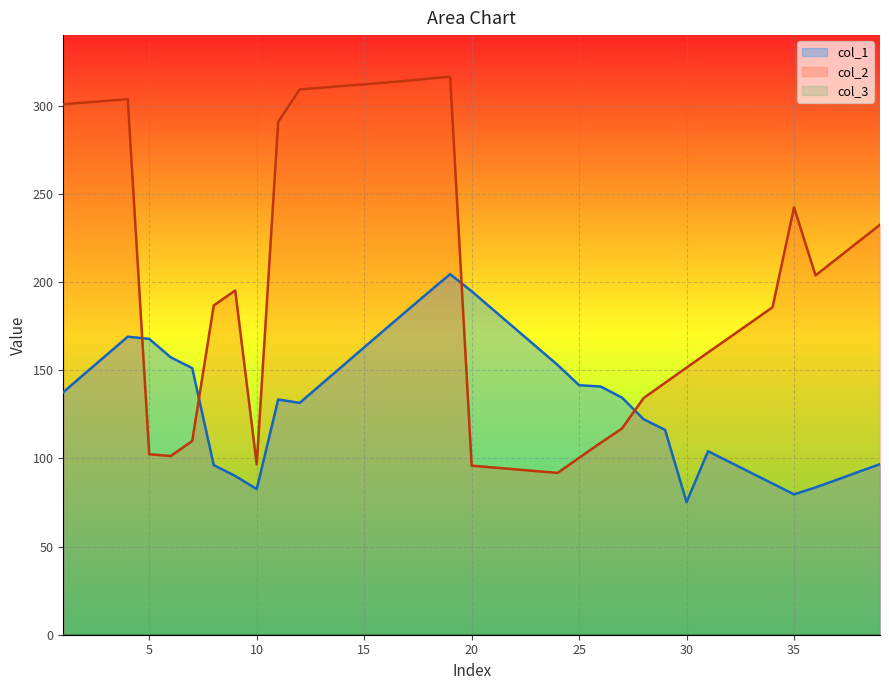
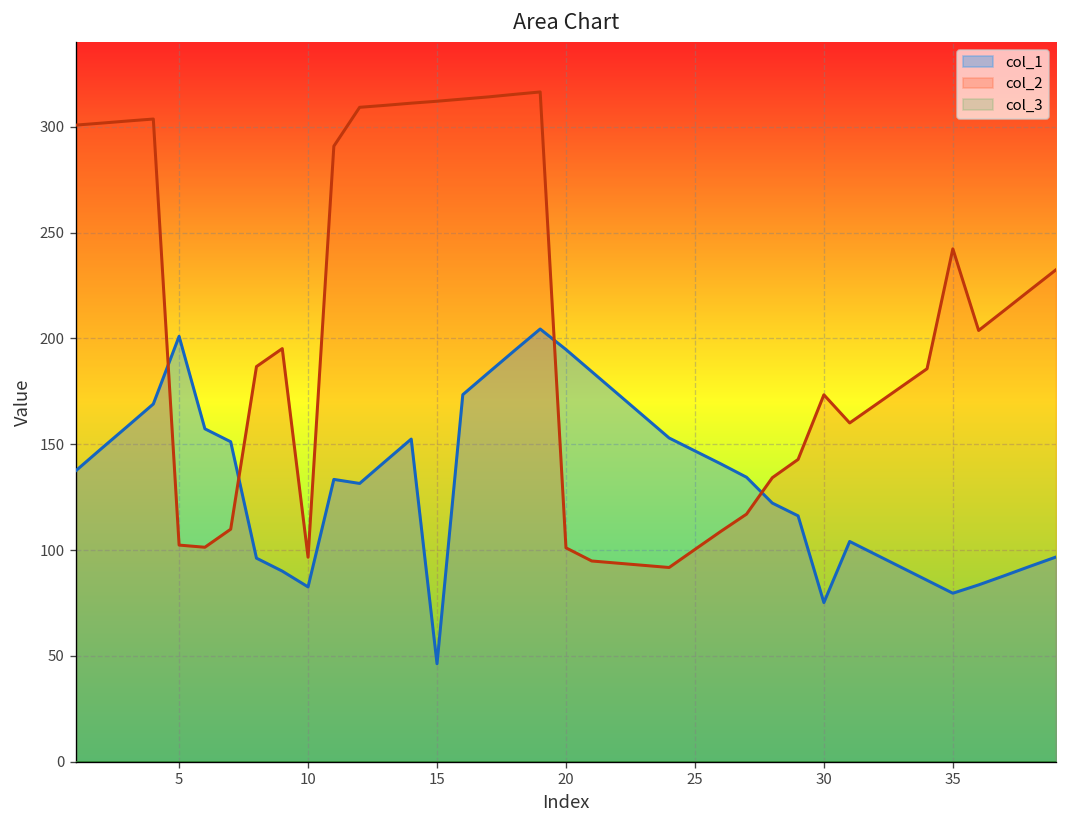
col_1, 5: 168 -> 201
col_1, 15: 163 -> 46
col_2, 20: 96 -> 101
col_1, 25: 141 -> 147
col_2, 30: 151 -> 173
